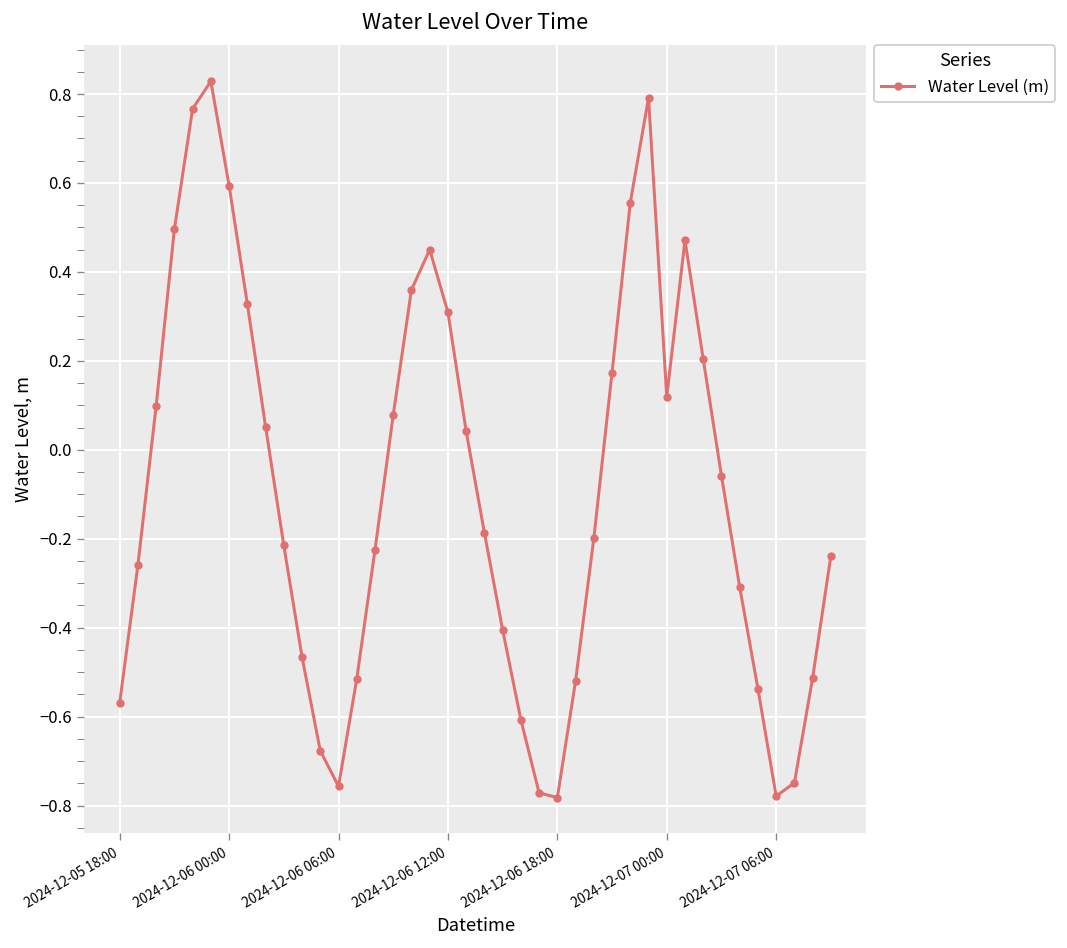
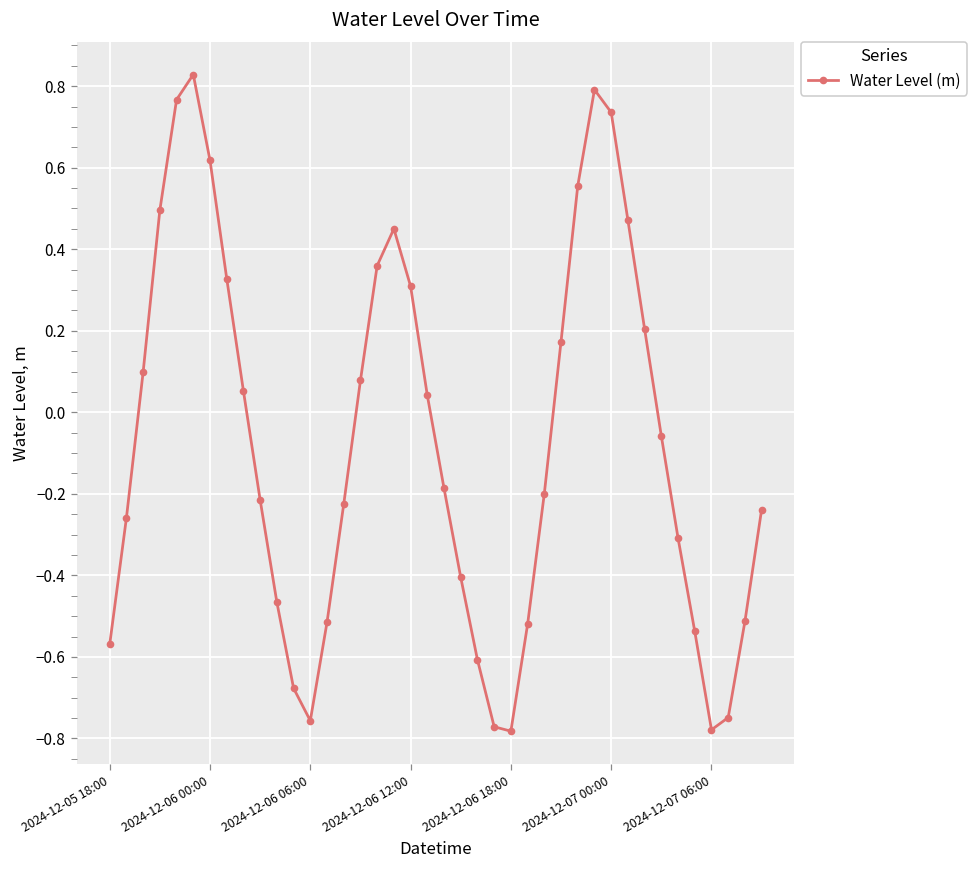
2024-12-06 00:00: 0.59 -> 0.62
2024-12-07 00:00: 0.12 -> 0.74
